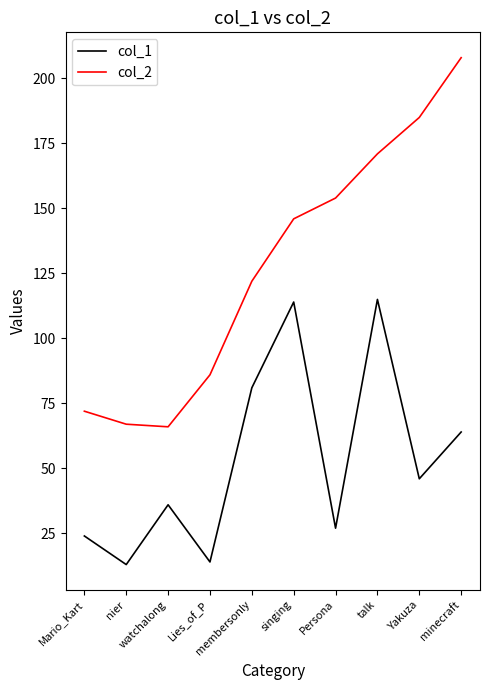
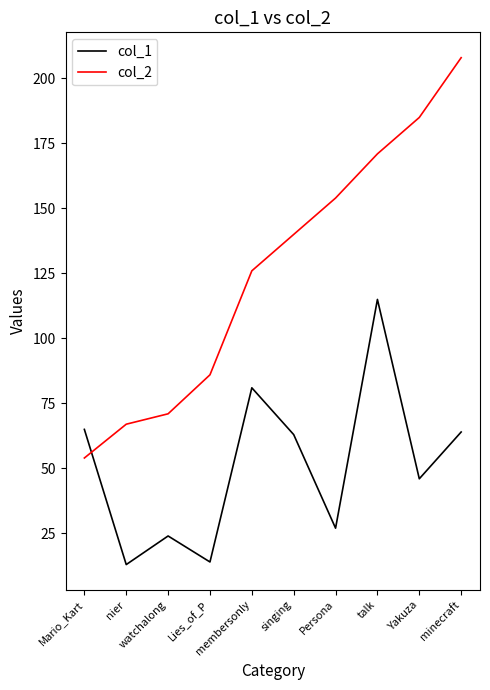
col_1, Mario_Kart: 24 -> 65
col_2, Mario_Kart: 72 -> 54
col_1, watchalong: 36 -> 24
col_2, watchalong: 66 -> 71
col_2, membersonly: 122 -> 126
col_1, singing: 114 -> 63
col_2, singing: 146 -> 140
